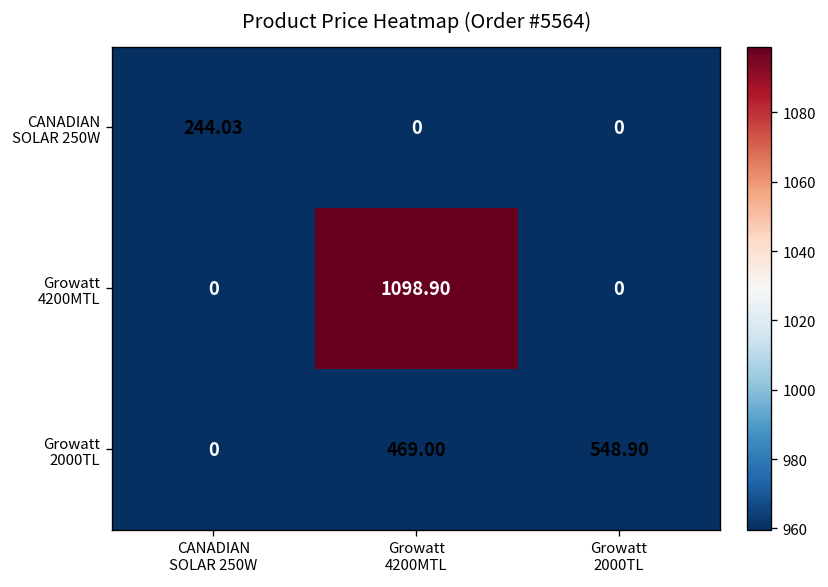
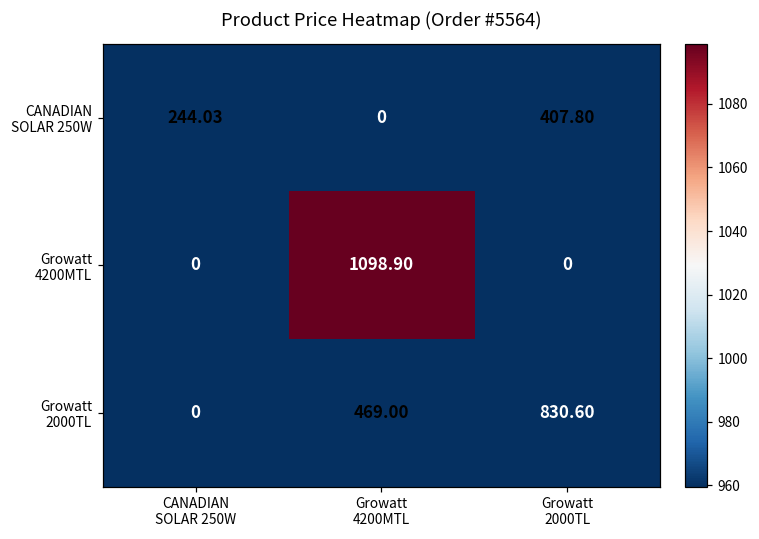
CANADIAN SOLAR 250W, Growatt 2000TL: 0 -> 407.80
Growatt 2000TL, Growatt 2000TL: 548.90 -> 830.60
